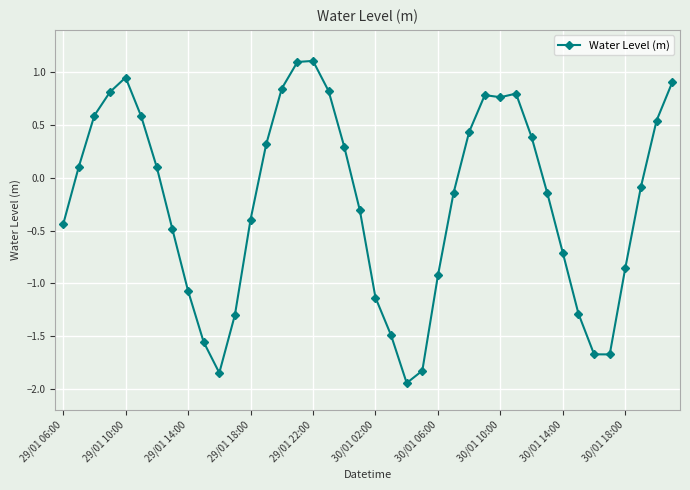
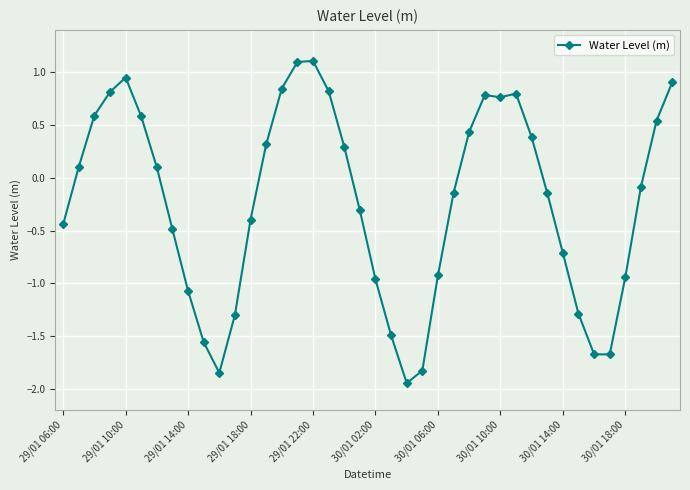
30/01 02:00: -1.13 -> -0.96
30/01 18:00: -0.85 -> -0.94
